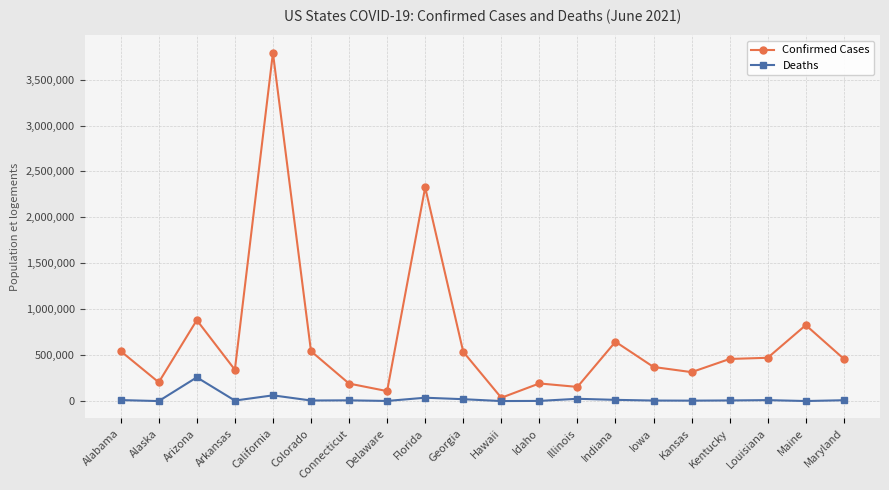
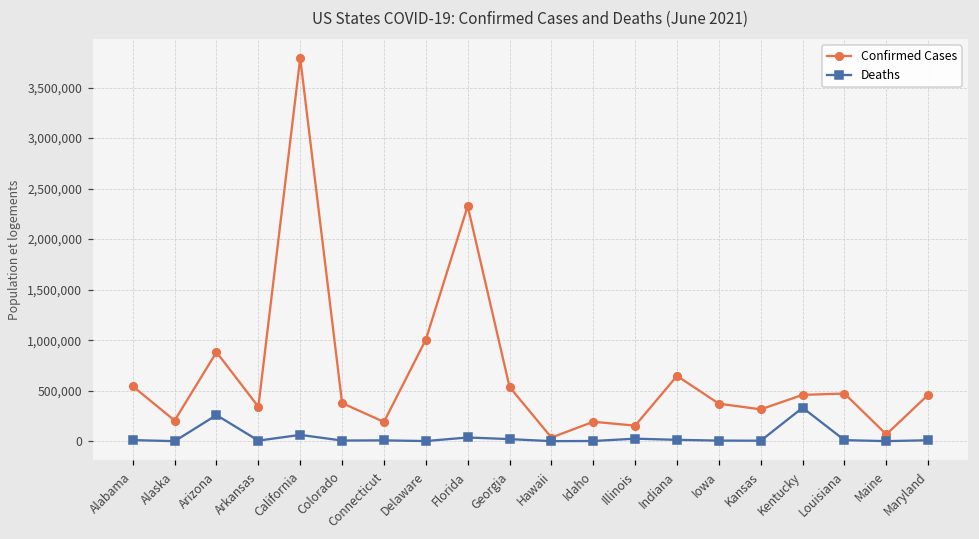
Confirmed Cases, Colorado: 500,000 -> 400,000
Confirmed Cases, Delaware: 100,000 -> 1,000,000
Deaths, Kentucky: 0 -> 300,000
Confirmed Cases, Maine: 800,000 -> 100,000
